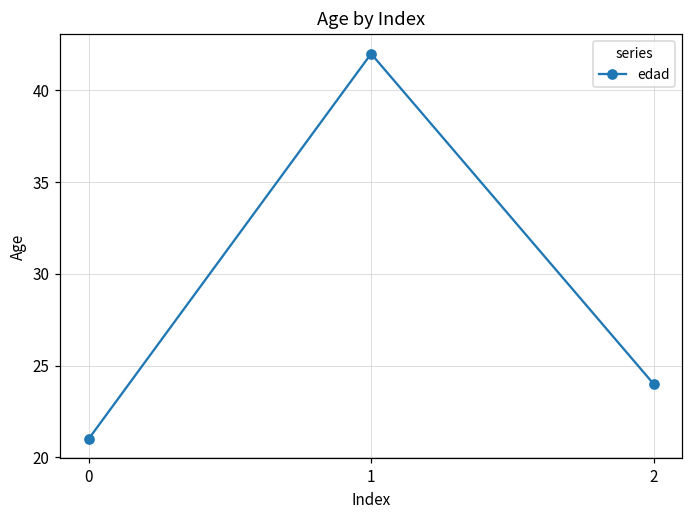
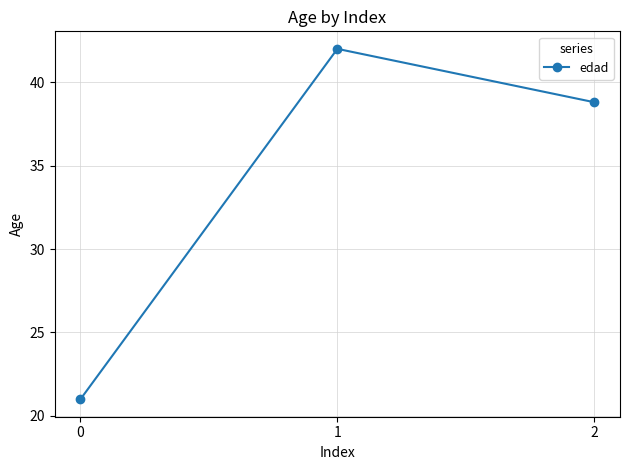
2: 24.0 -> 38.8
